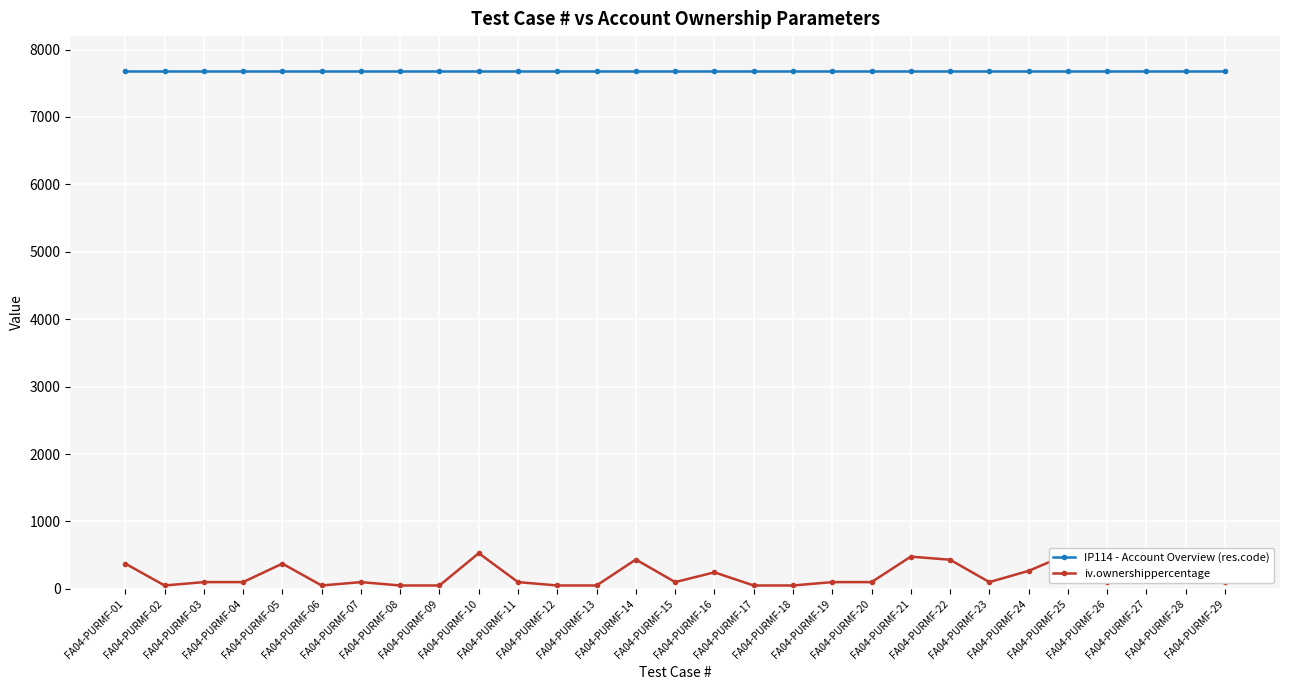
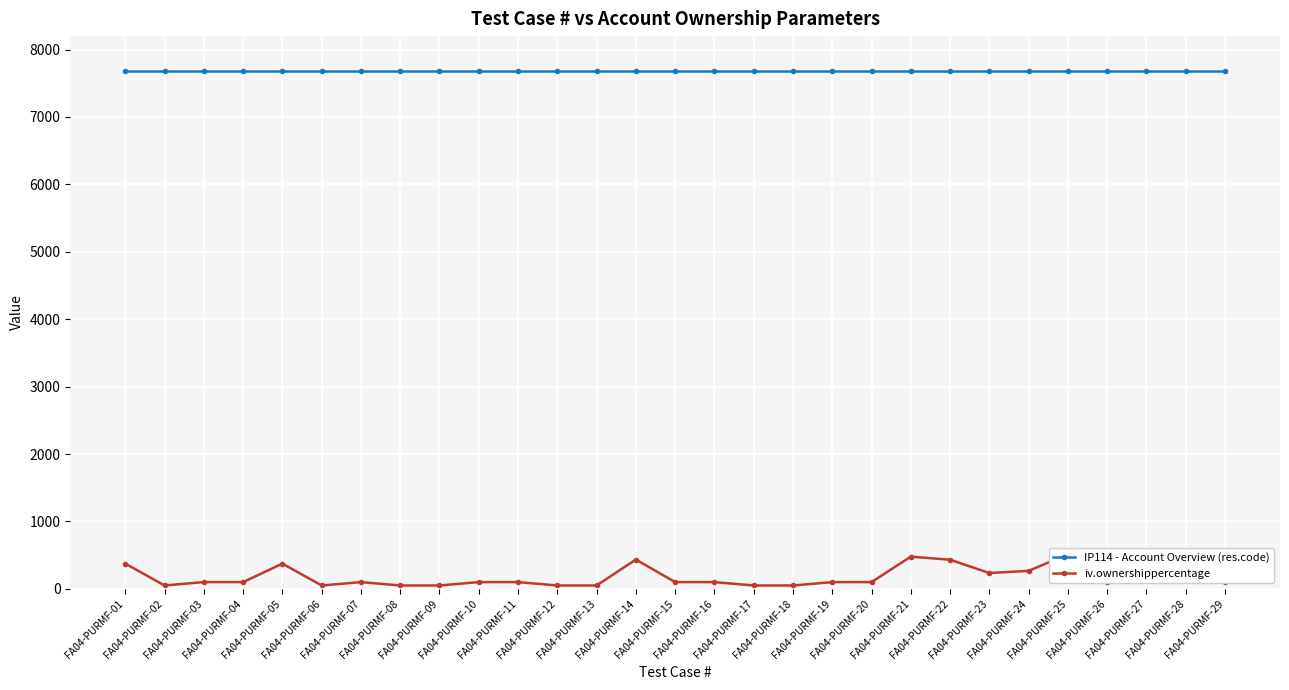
iv.ownershippercentage, FA04-PURMF-10: 500 -> 100
iv.ownershippercentage, FA04-PURMF-16: 200 -> 100
iv.ownershippercentage, FA04-PURMF-23: 100 -> 200
